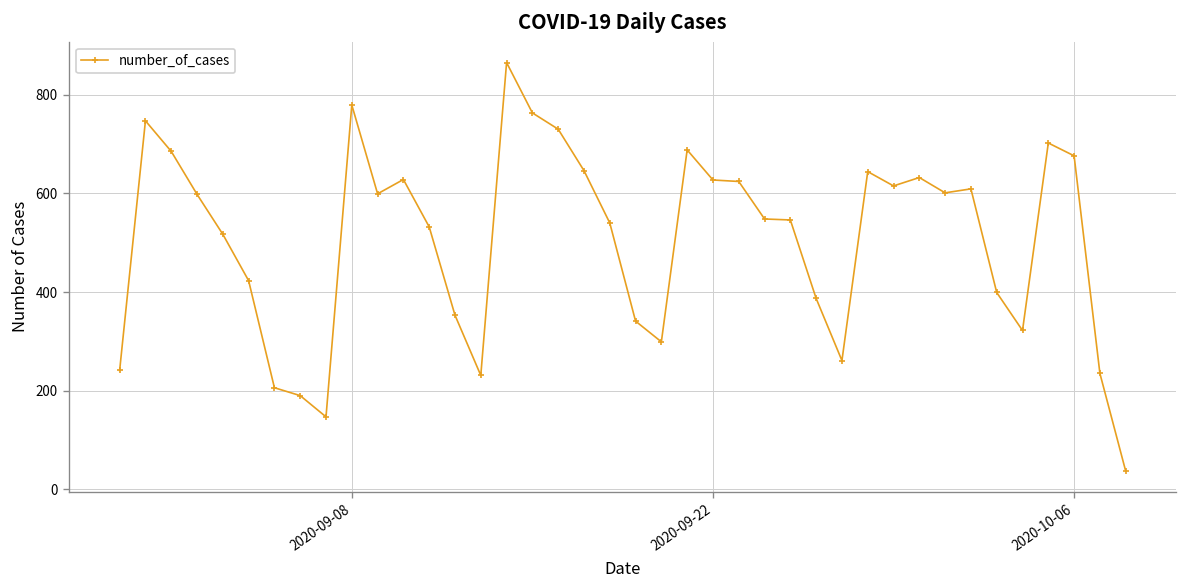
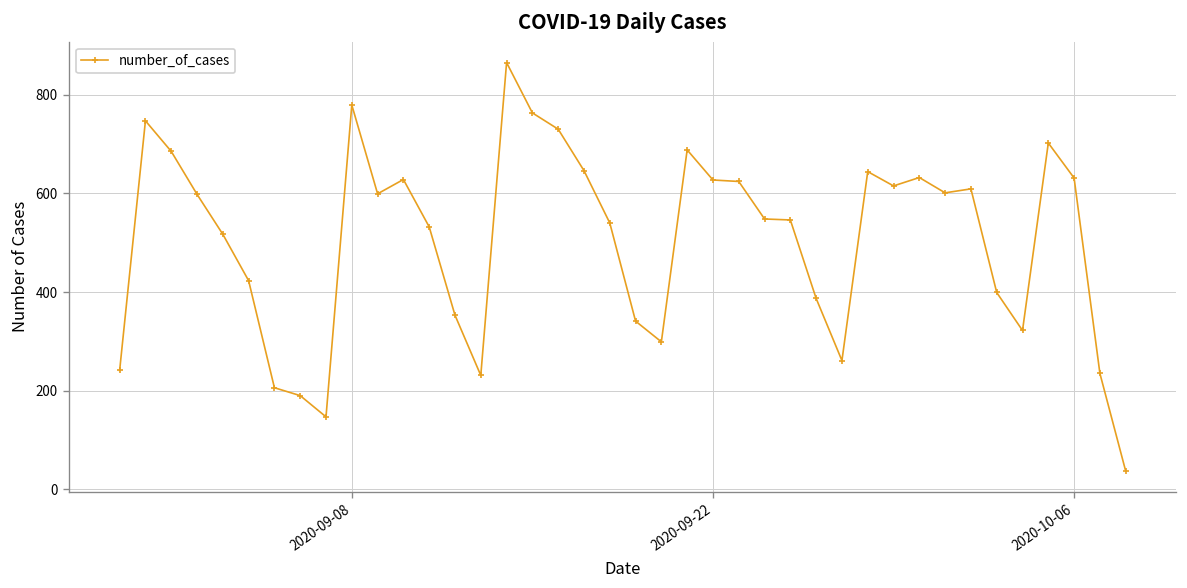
2020-10-06: 680 -> 630
